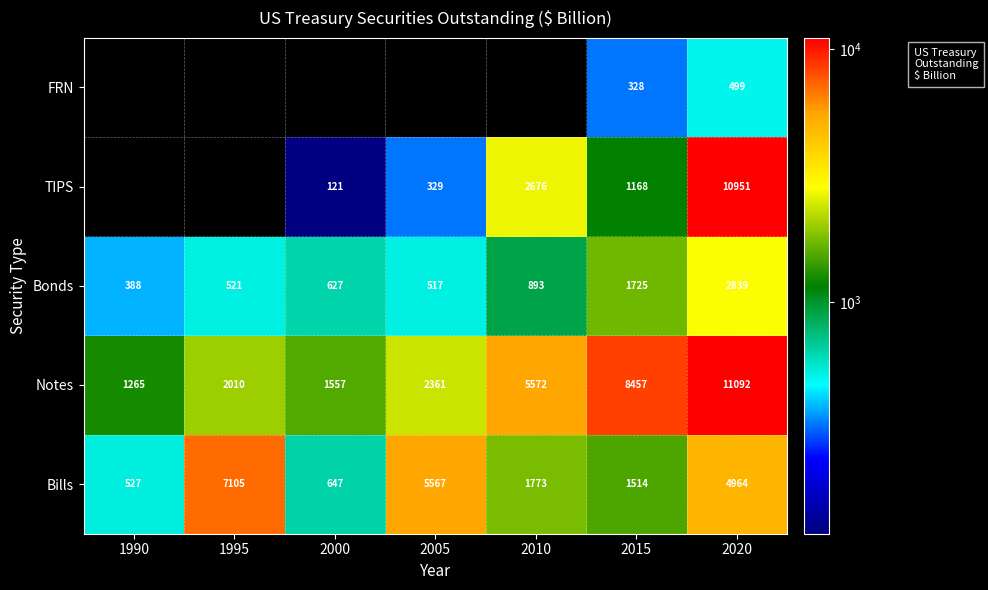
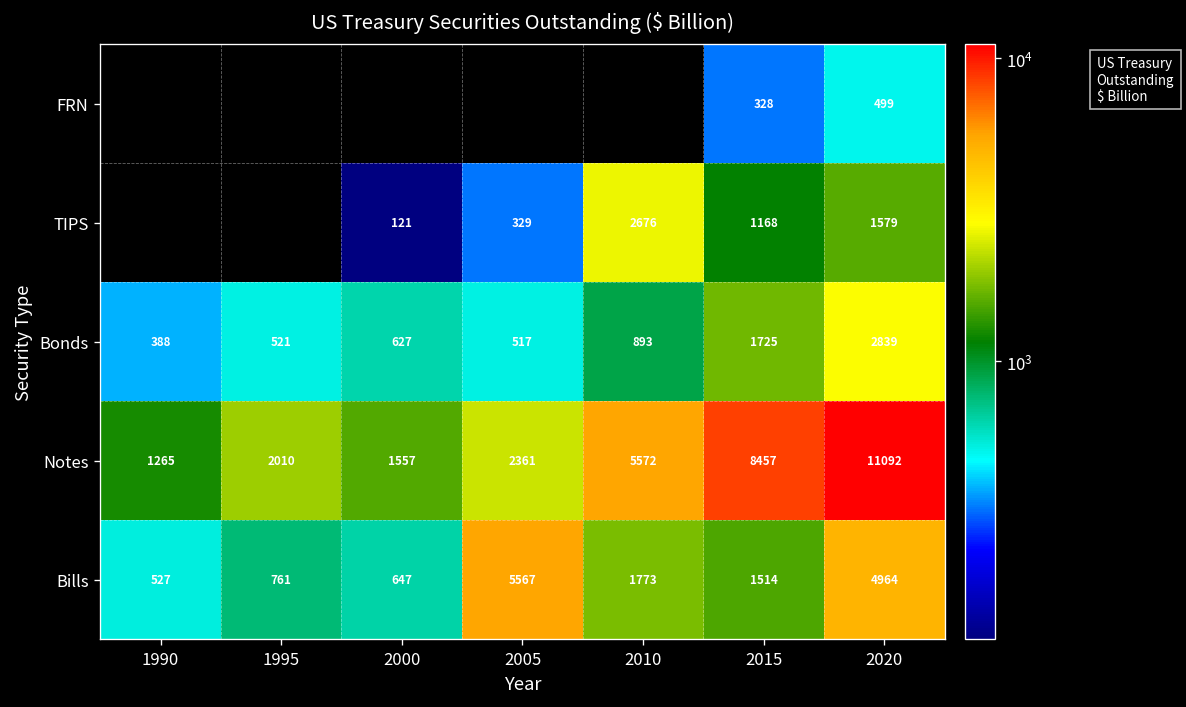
TIPS, 2020: 10951 -> 1579
Bills, 1995: 7105 -> 761
